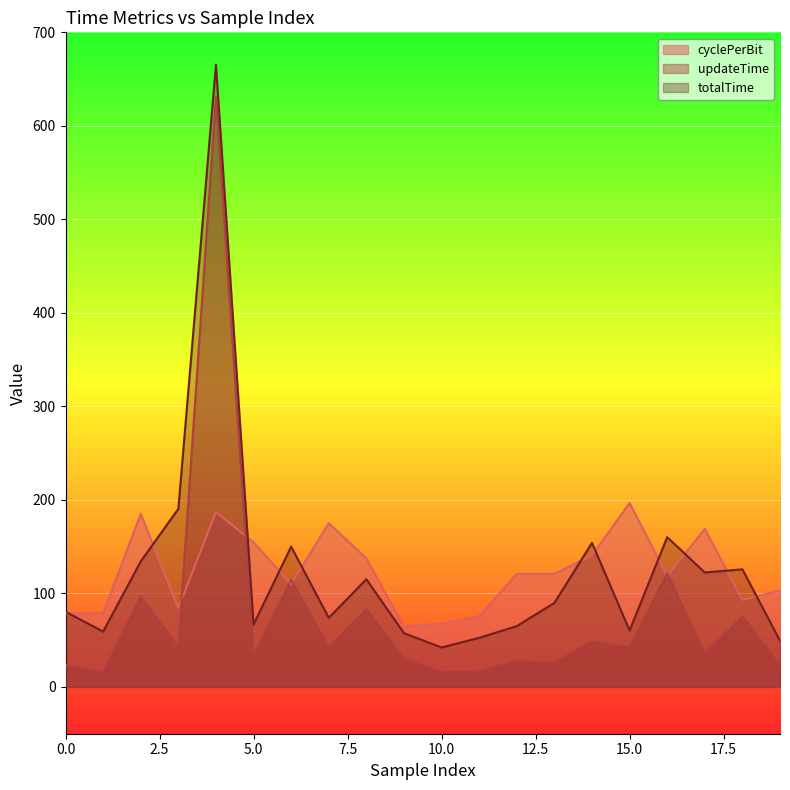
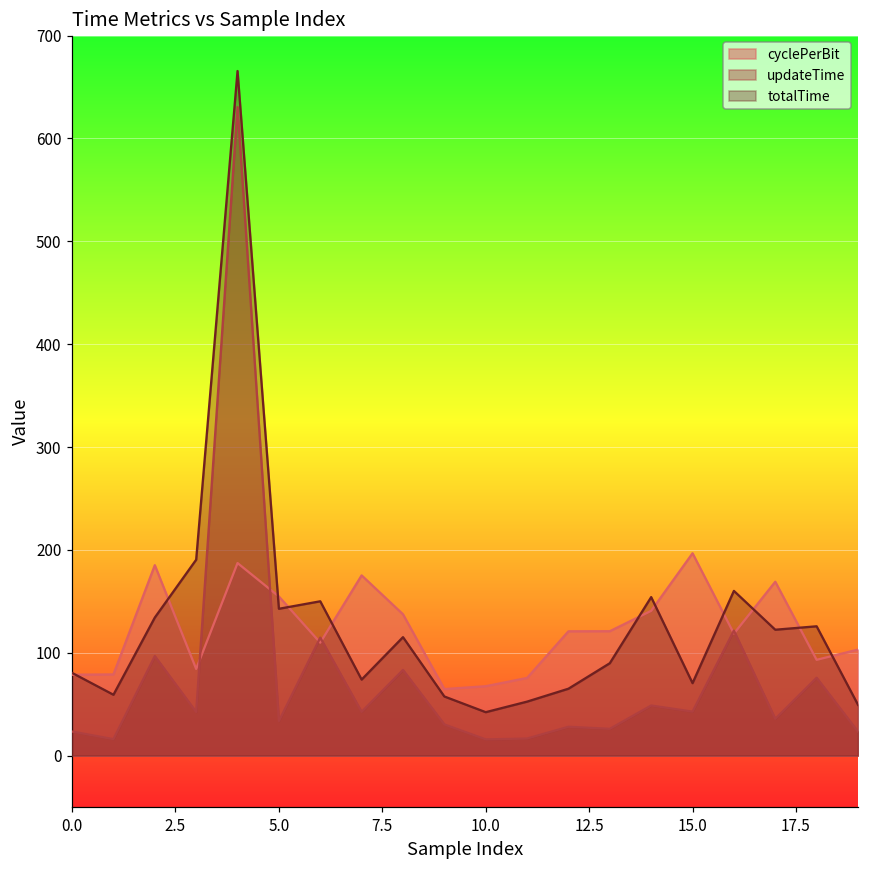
totalTime, 5.0: 70 -> 140
totalTime, 15.0: 60 -> 70
